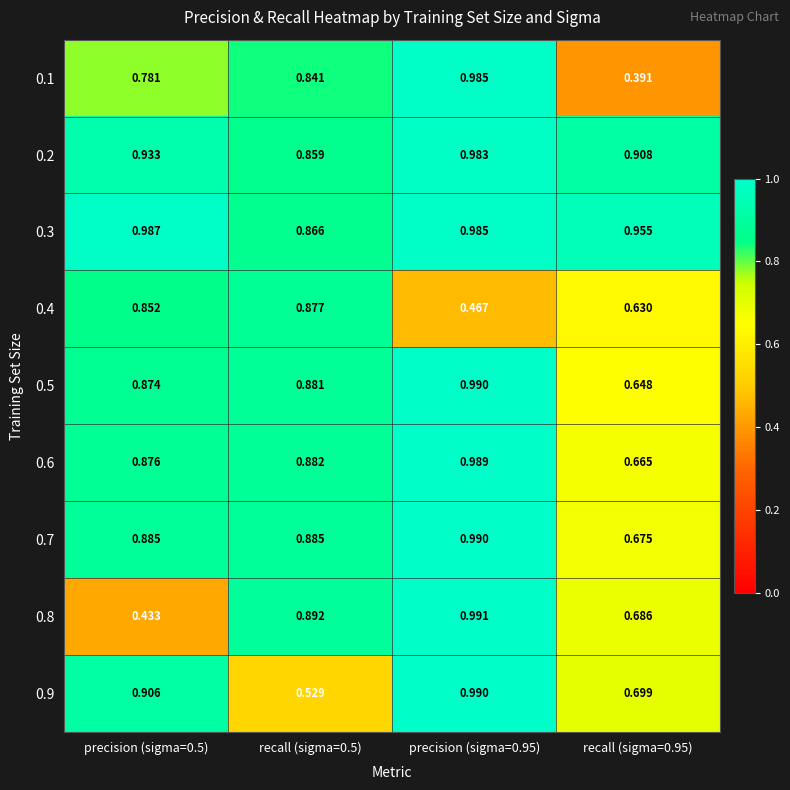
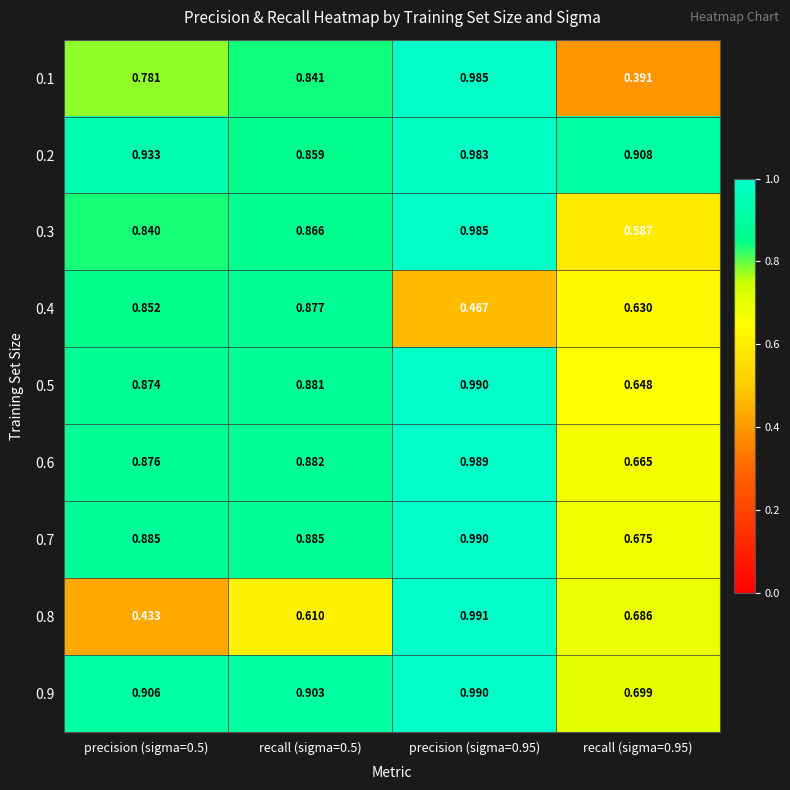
0.3, precision (sigma=0.5): 0.987 -> 0.840
0.3, recall (sigma=0.95): 0.955 -> 0.587
0.8, recall (sigma=0.5): 0.892 -> 0.610
0.9, recall (sigma=0.5): 0.529 -> 0.903
